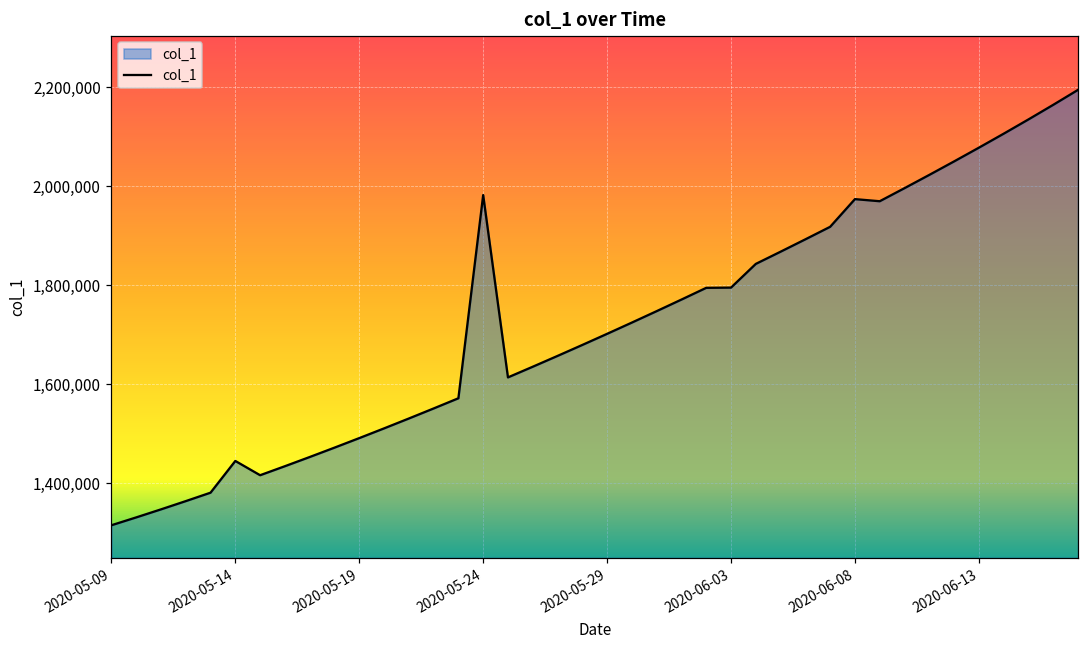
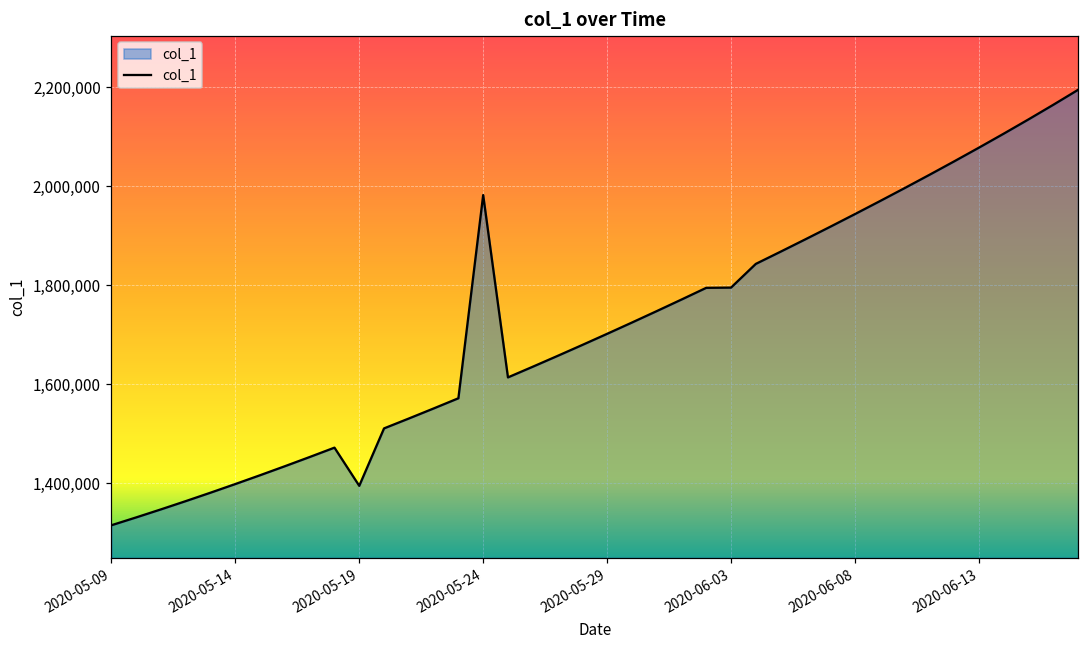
2020-05-14: 1,450,000 -> 1,400,000
2020-05-19: 1,490,000 -> 1,390,000
2020-06-08: 1,970,000 -> 1,940,000
